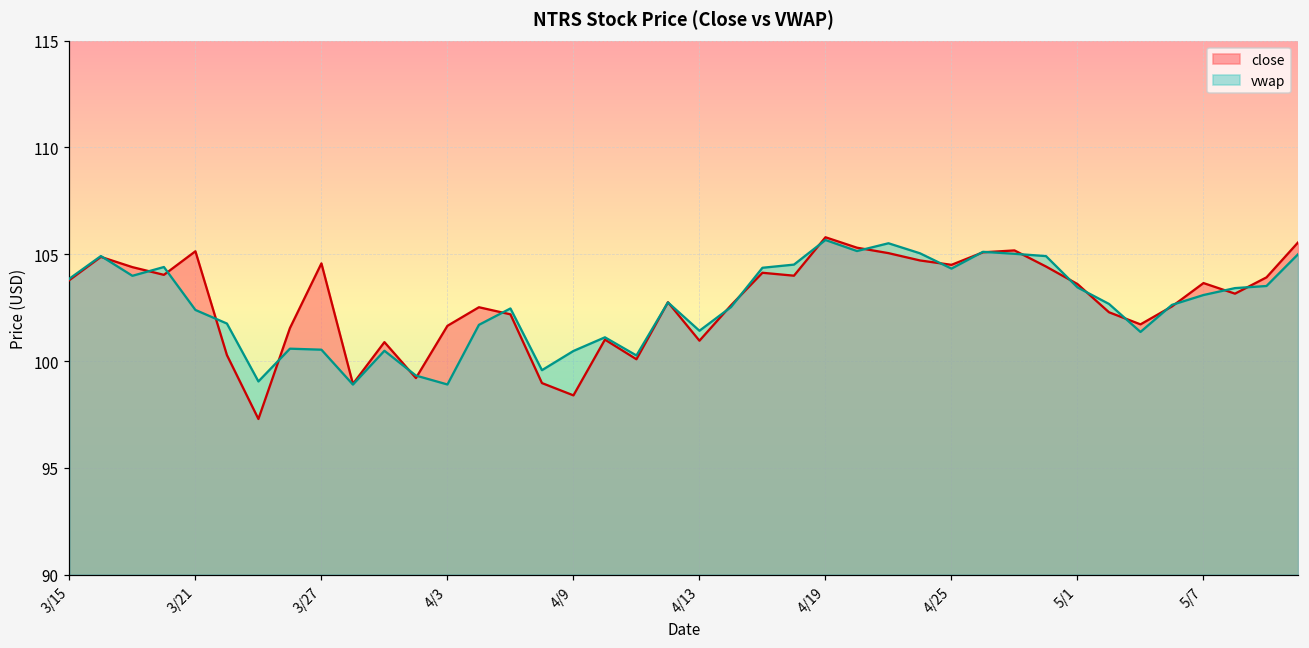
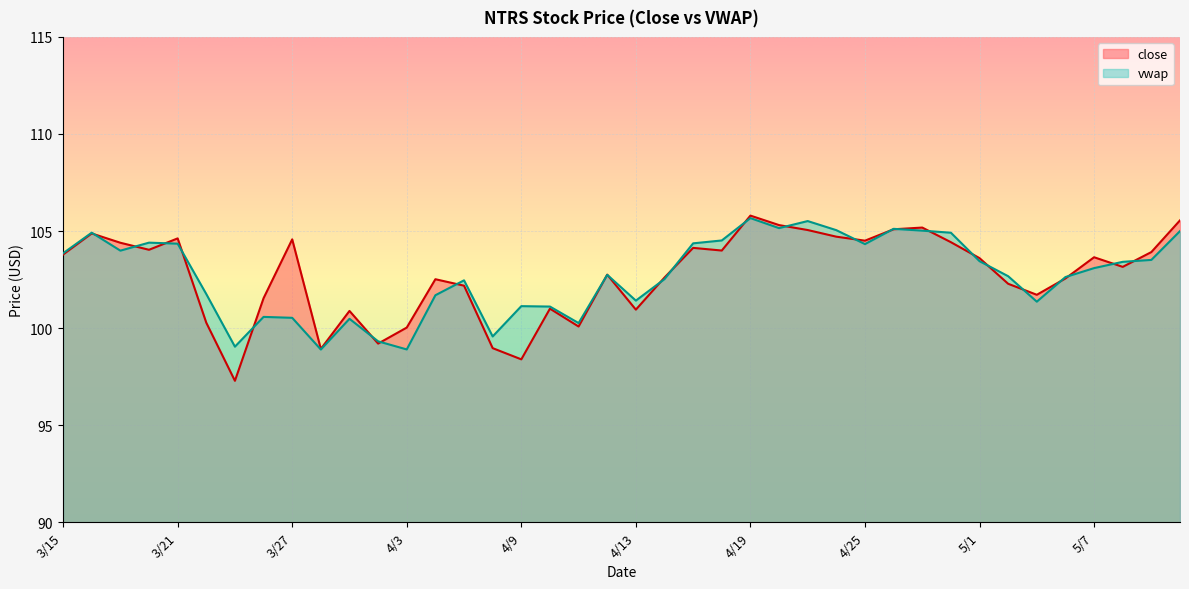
close, 3/21: 105.1 -> 104.6
vwap, 3/21: 102.4 -> 104.3
close, 4/3: 101.6 -> 100.0
vwap, 4/9: 100.5 -> 101.1
